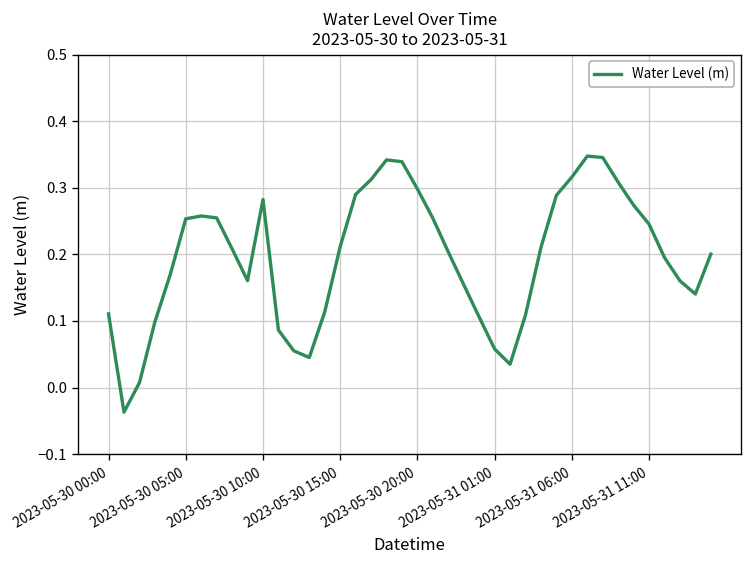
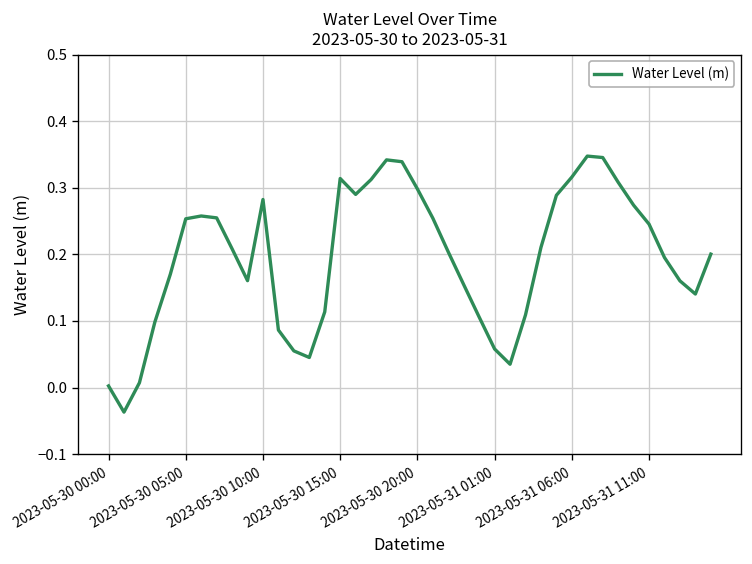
2023-05-30 00:00: 0.11 -> 0.00
2023-05-30 15:00: 0.21 -> 0.31
